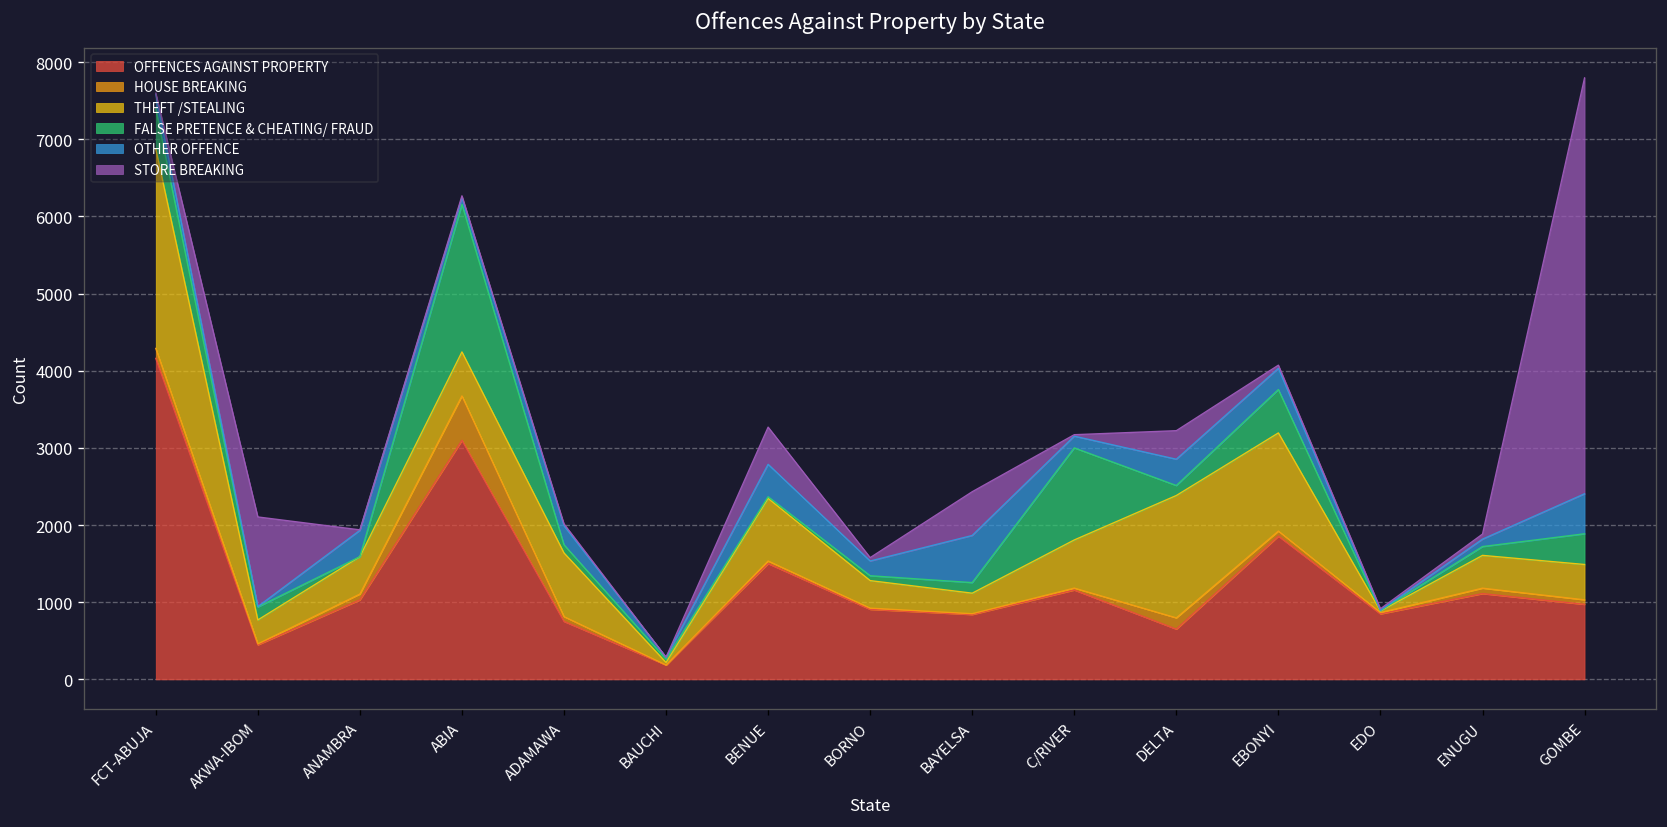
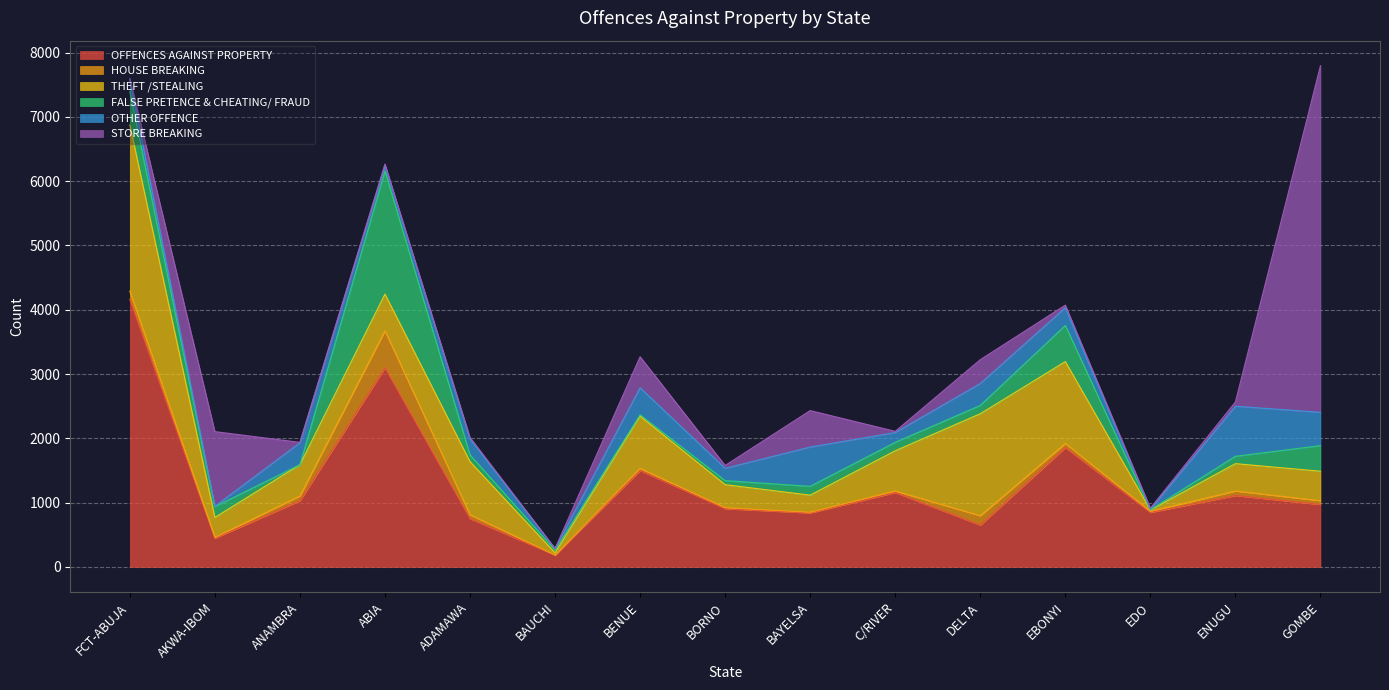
FALSE PRETENCE & CHEATING/ FRAUD, C/RIVER: 1200 -> 100
OTHER OFFENCE, ENUGU: 100 -> 800
